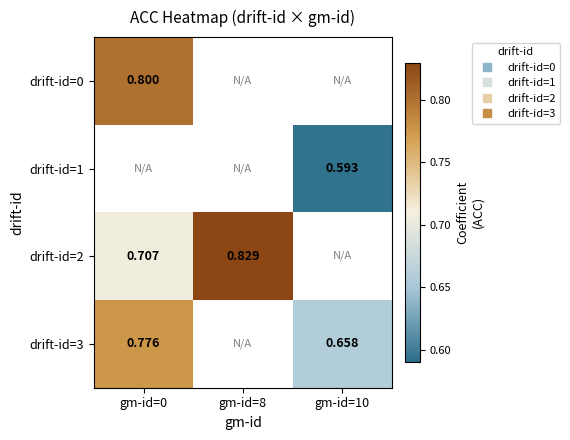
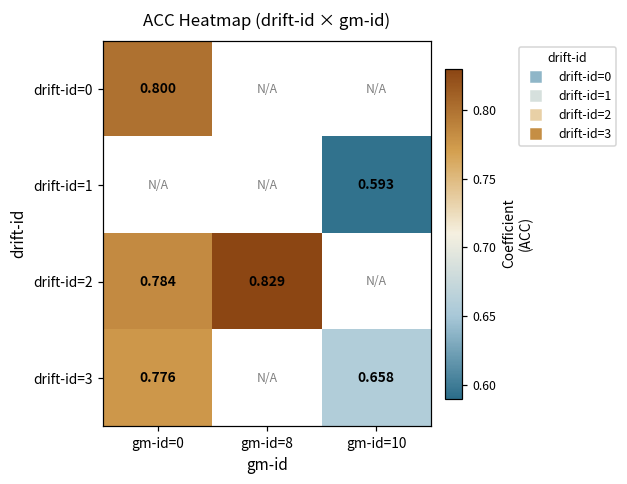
drift-id=2, gm-id=0: 0.707 -> 0.784
